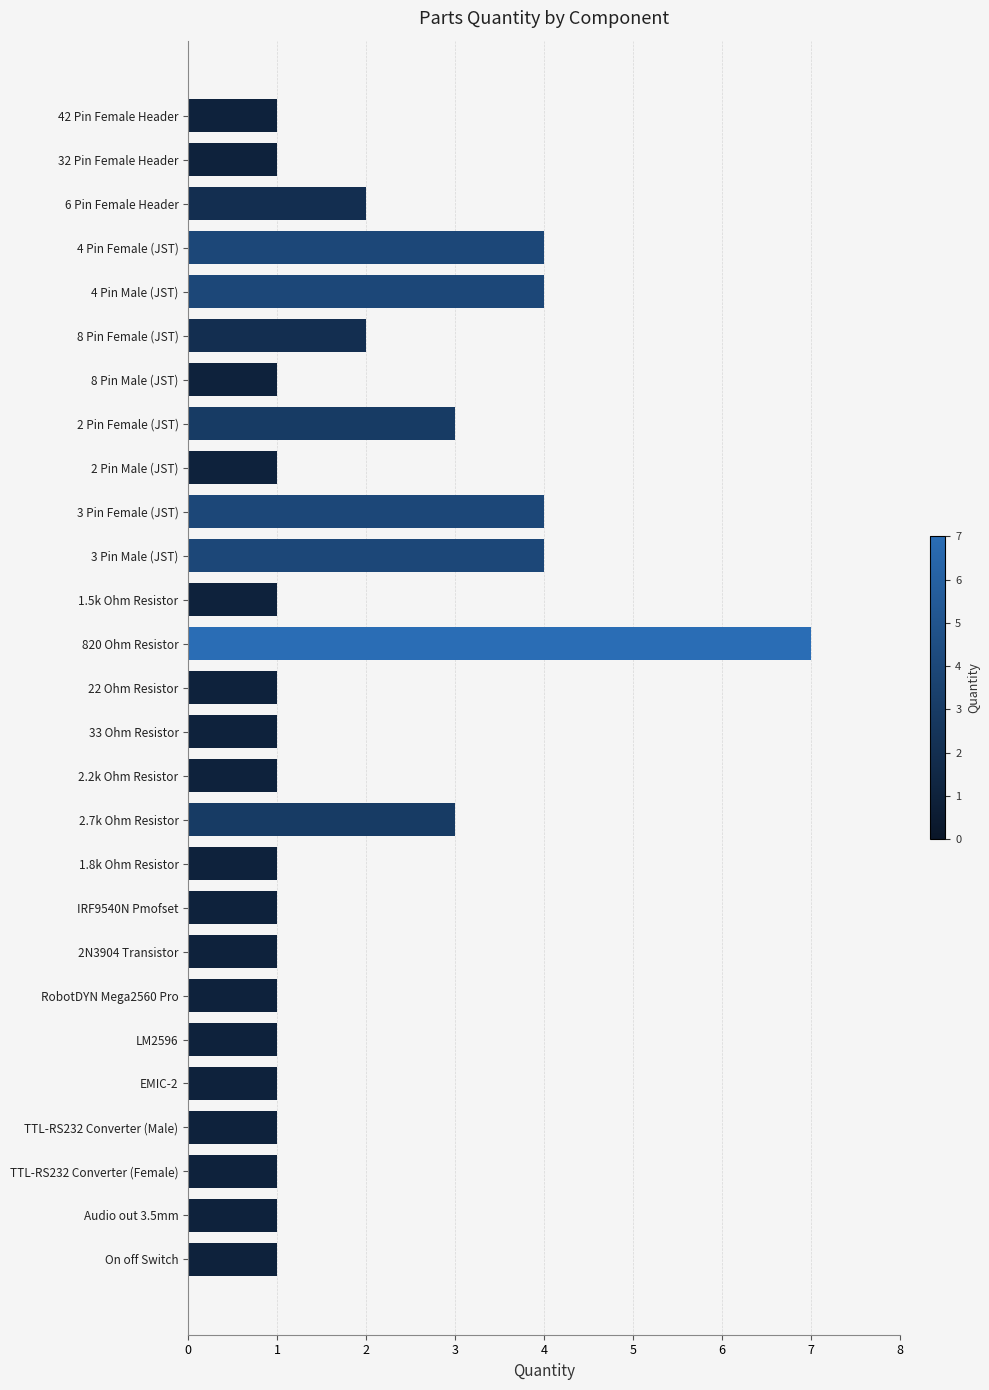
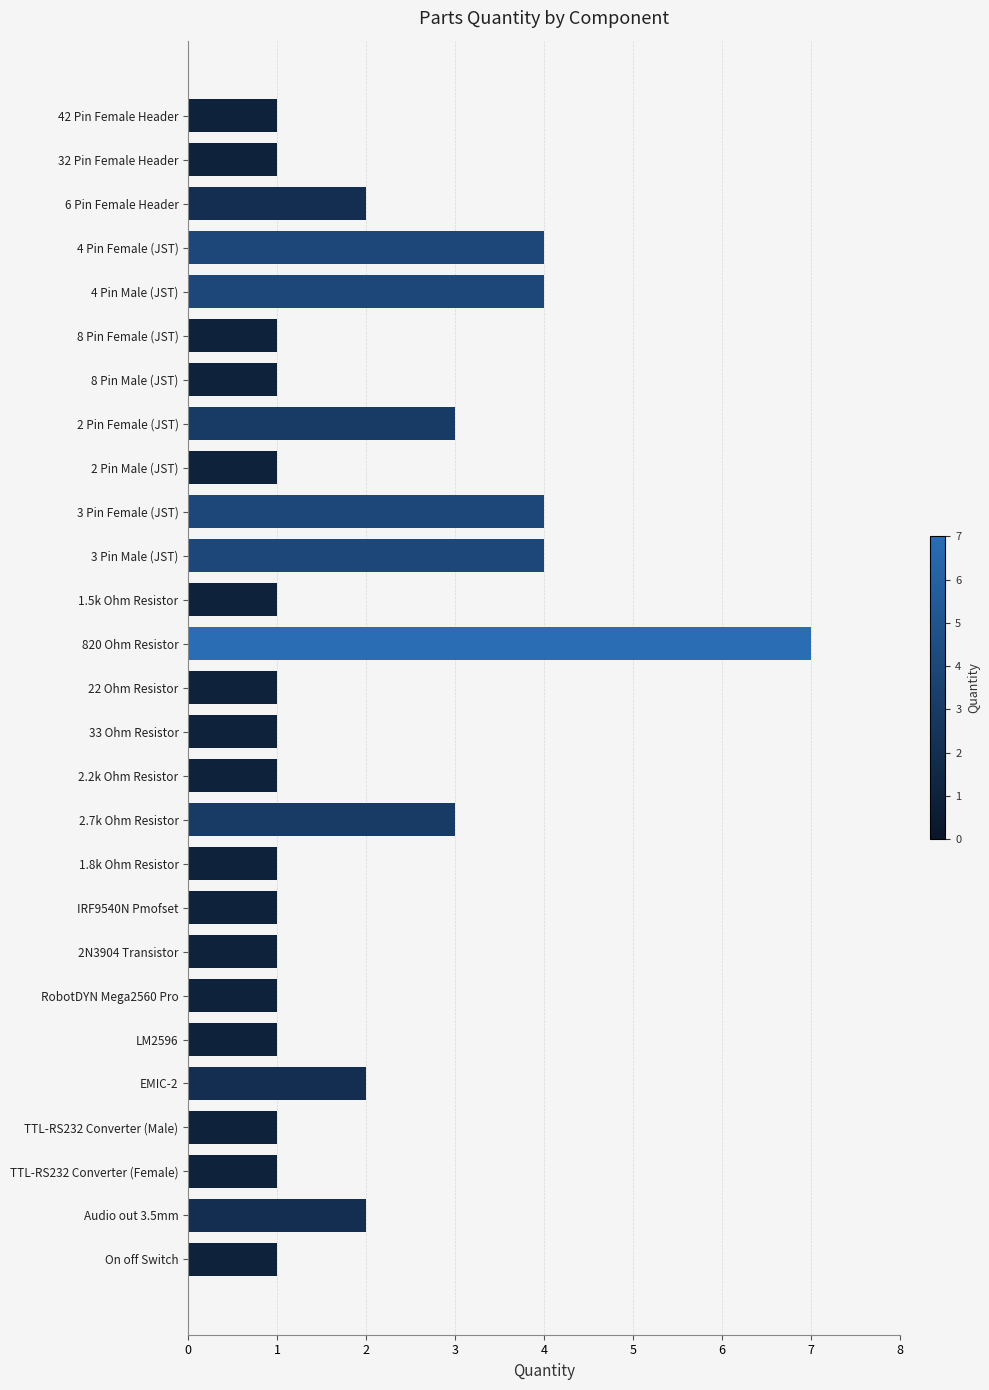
8 Pin Female (JST): 2 -> 1
EMIC-2: 1 -> 2
Audio out 3.5mm: 1 -> 2
